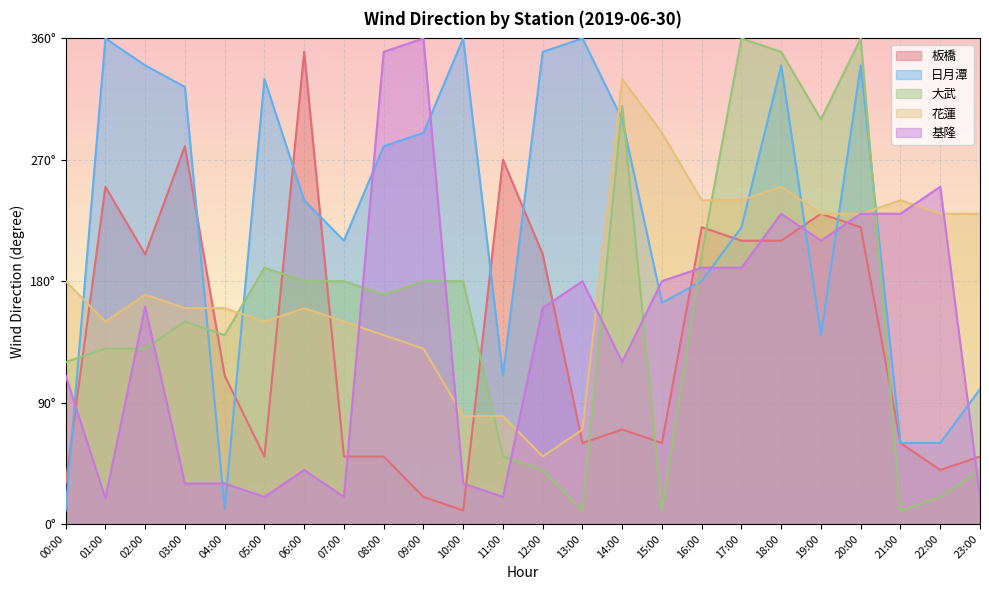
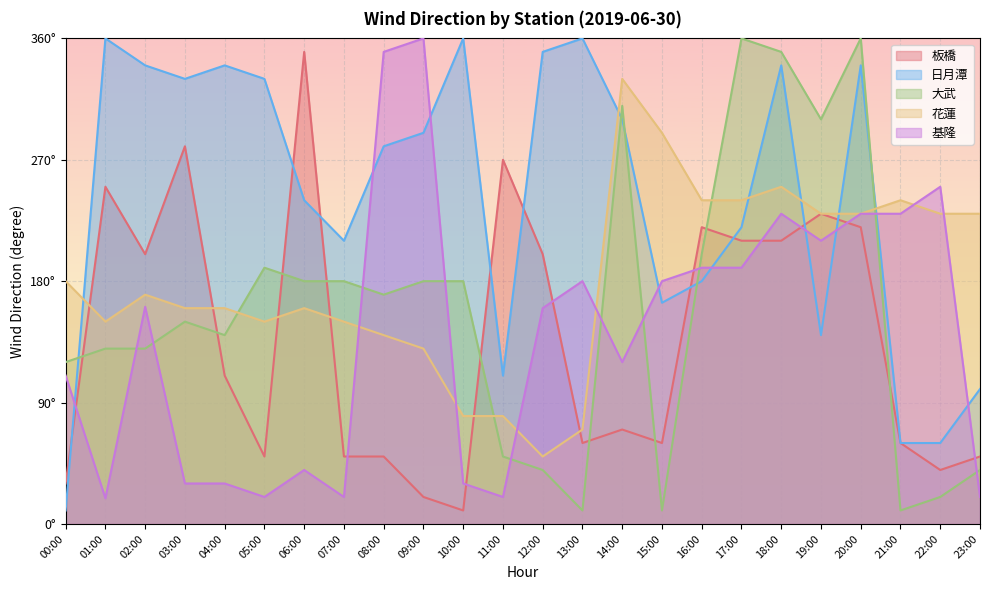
日月潭, 03:00: 324° -> 330°
日月潭, 04:00: 11° -> 340°
